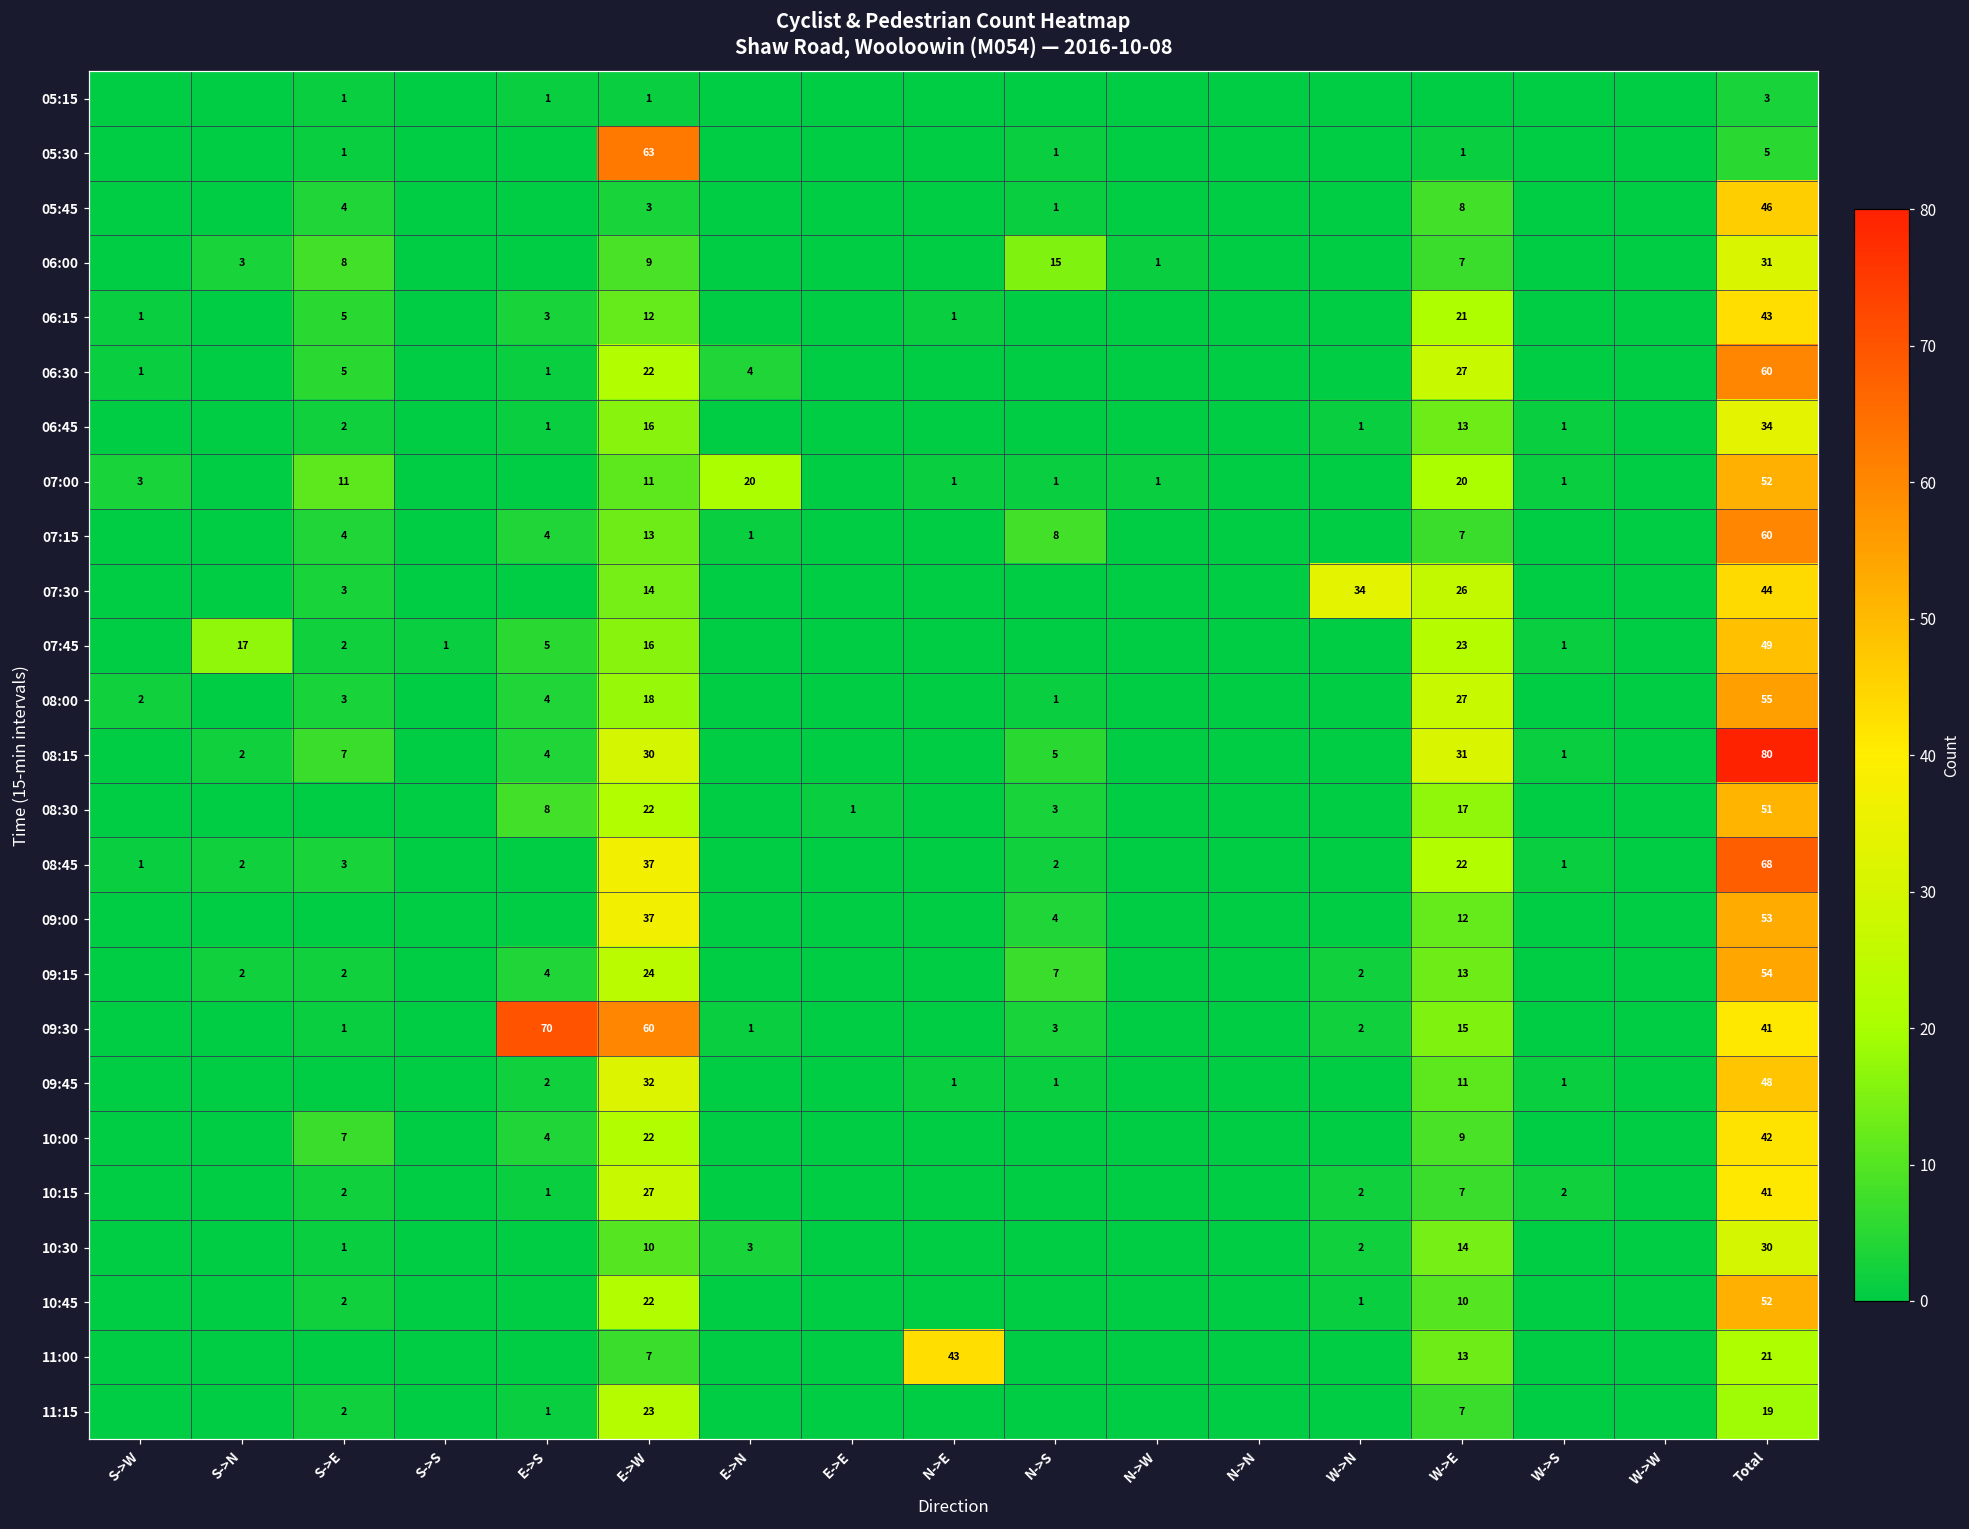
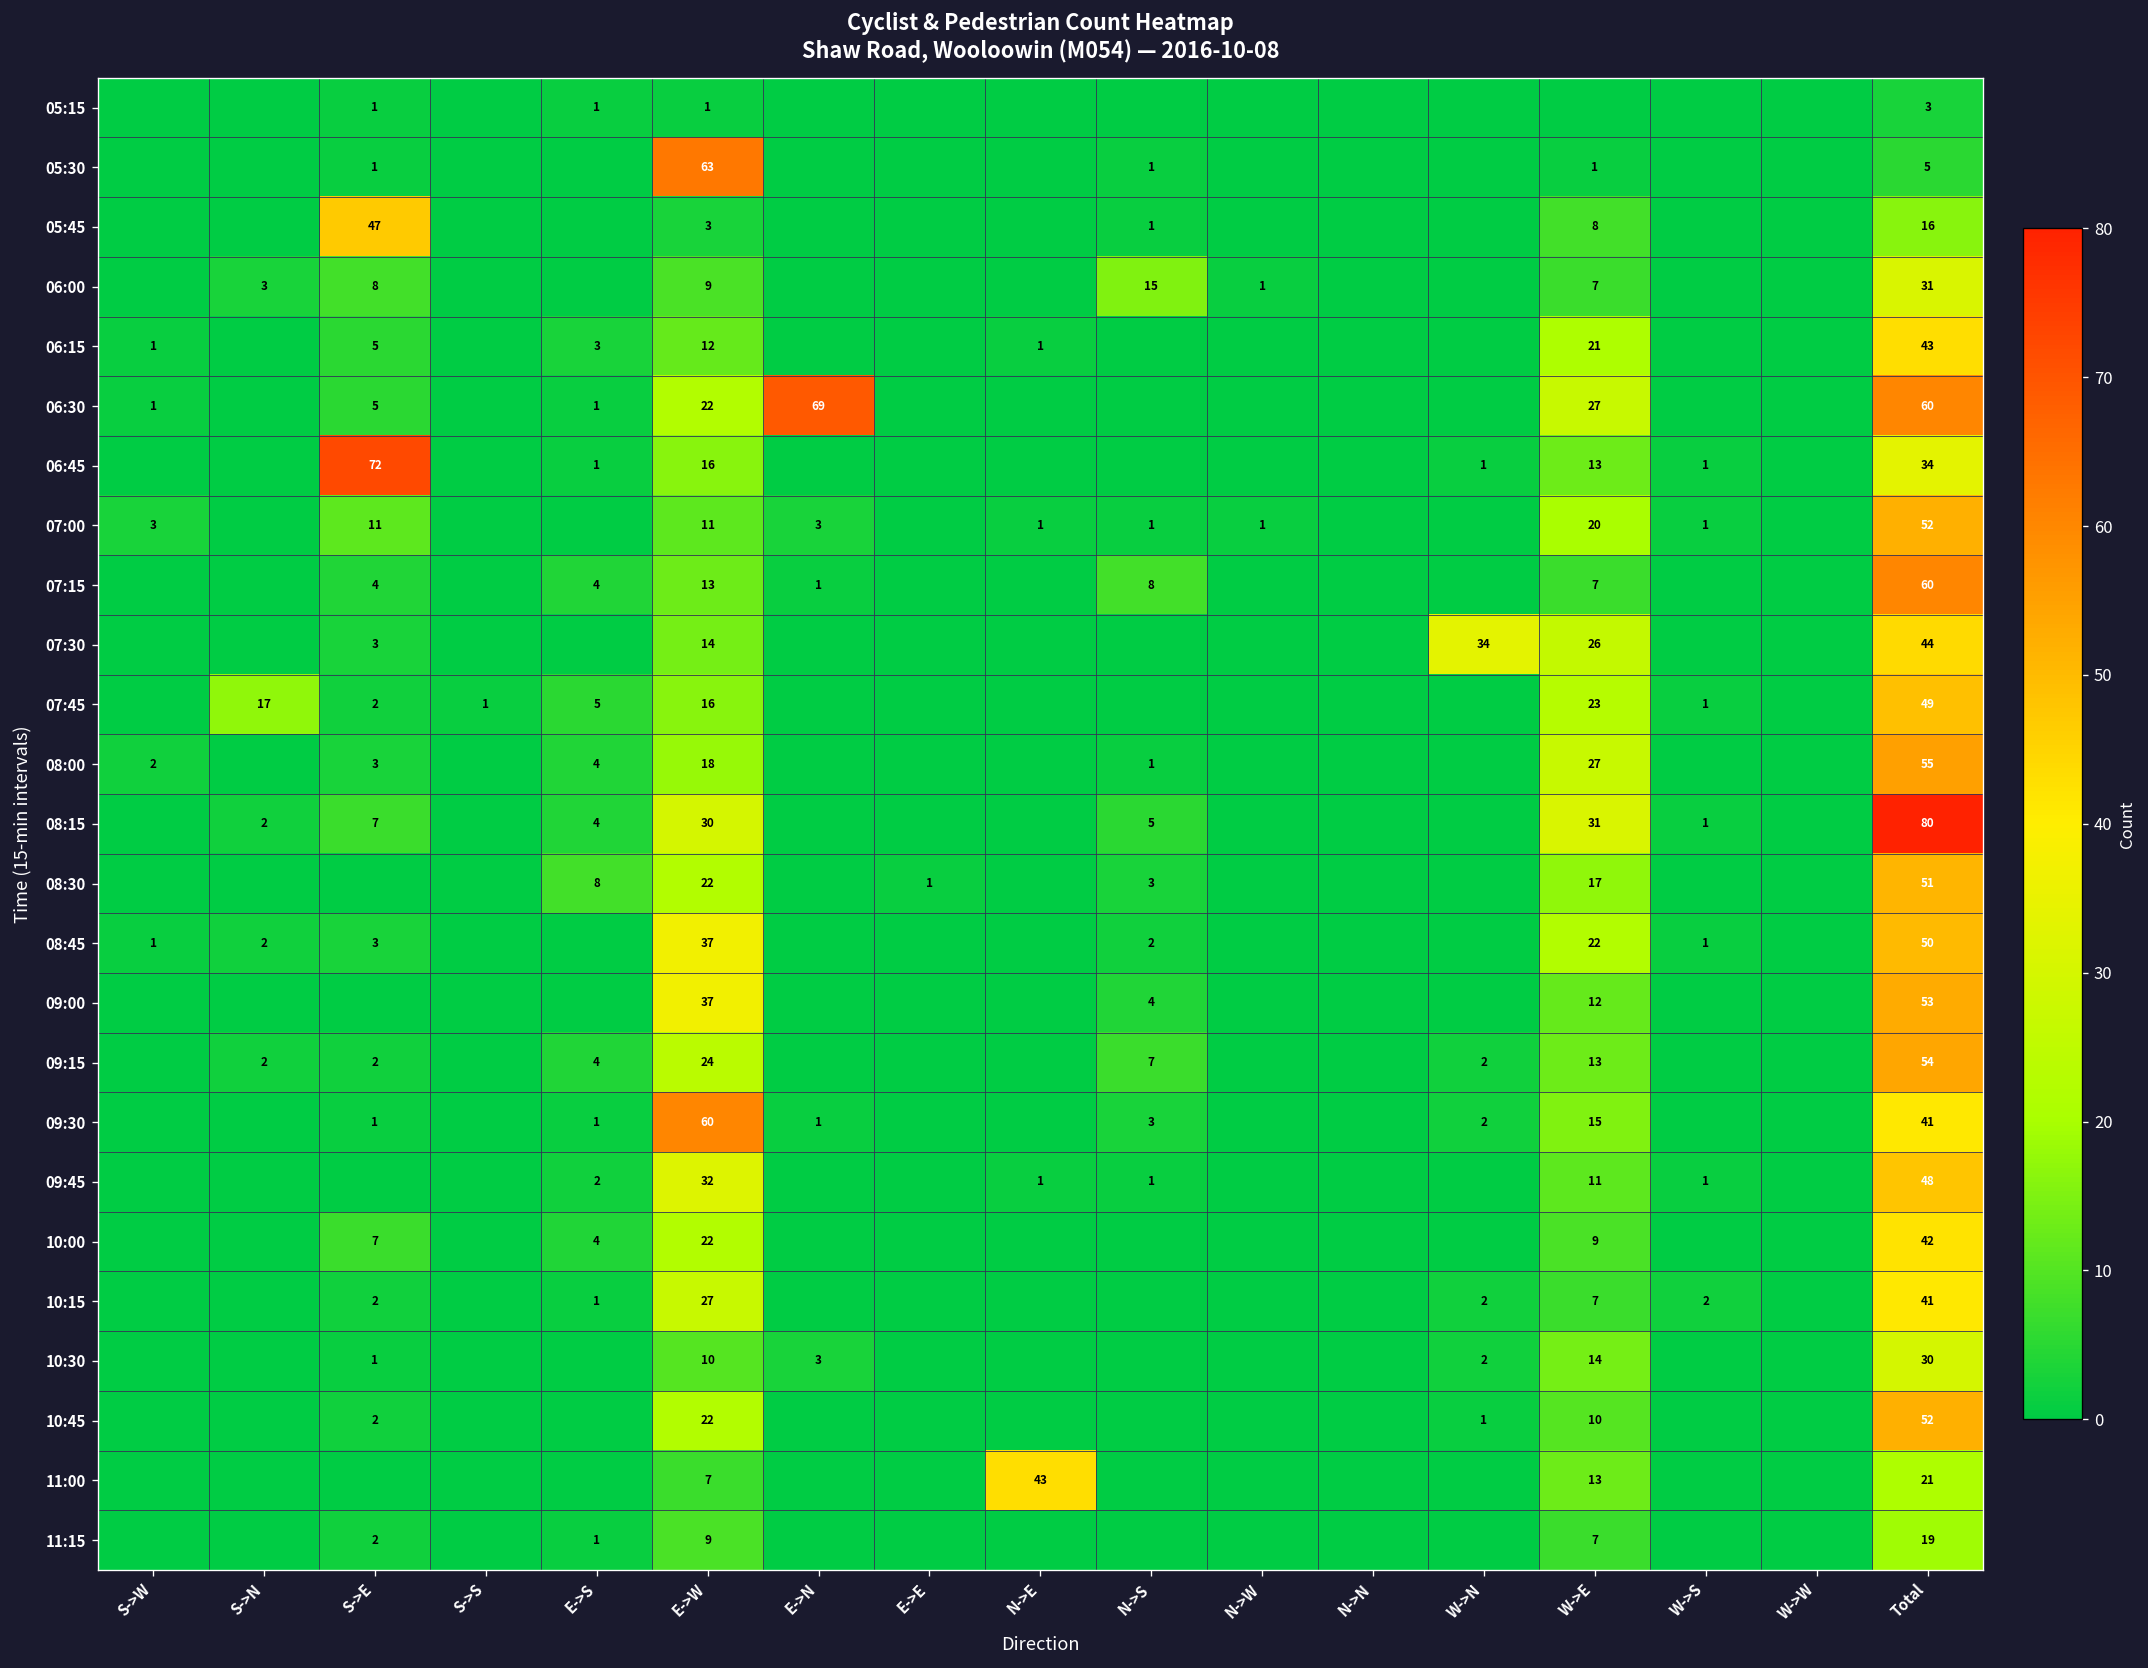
05:45, S->E: 4 -> 47
05:45, Total: 46 -> 16
06:30, E->N: 4 -> 69
06:45, S->E: 2 -> 72
07:00, E->N: 20 -> 3
08:45, Total: 68 -> 50
09:30, E->S: 70 -> 1
11:15, E->W: 23 -> 9
